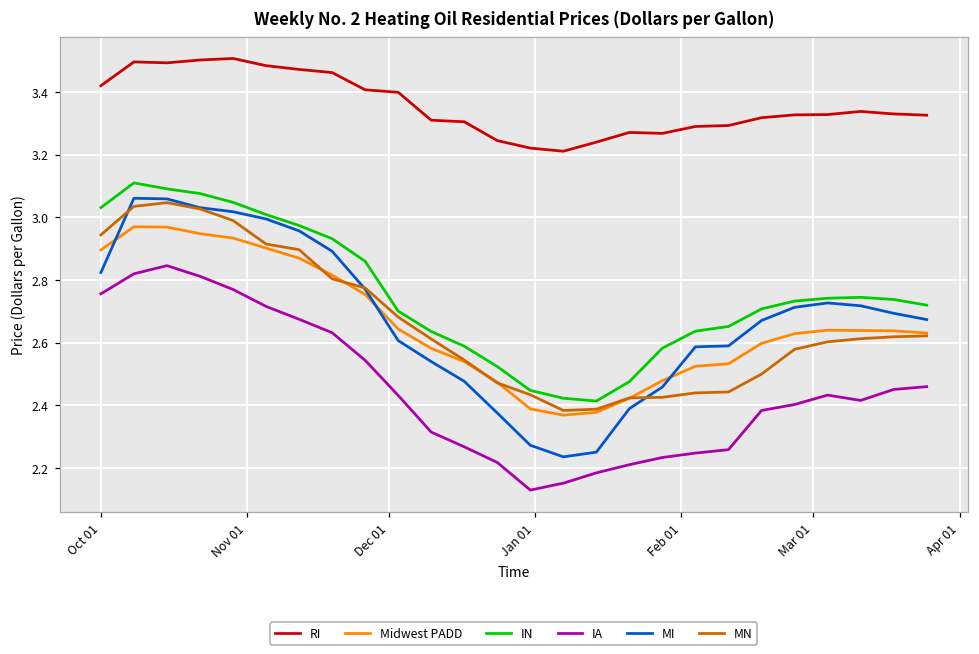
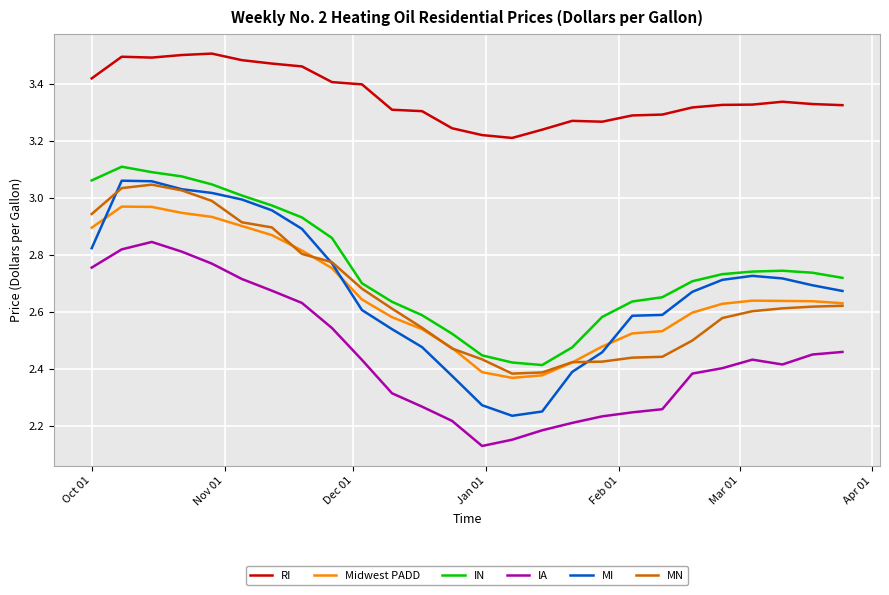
IN, Oct 01: 3.03 -> 3.06
